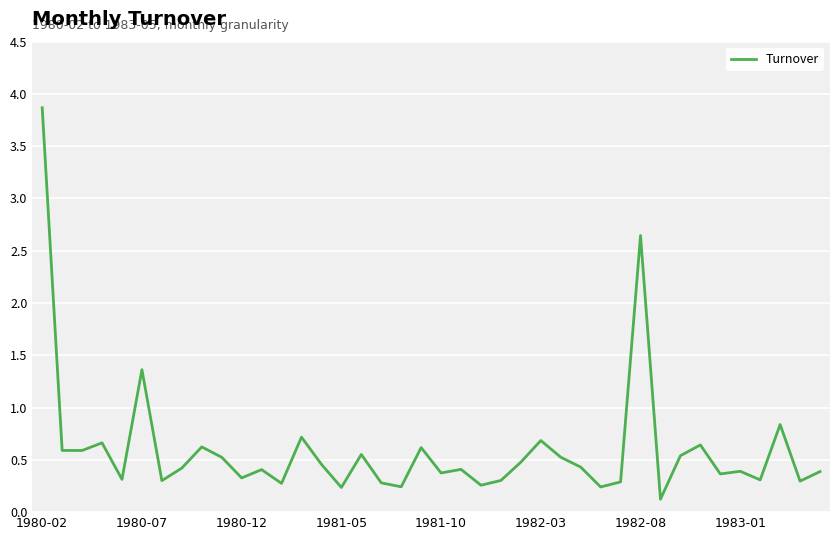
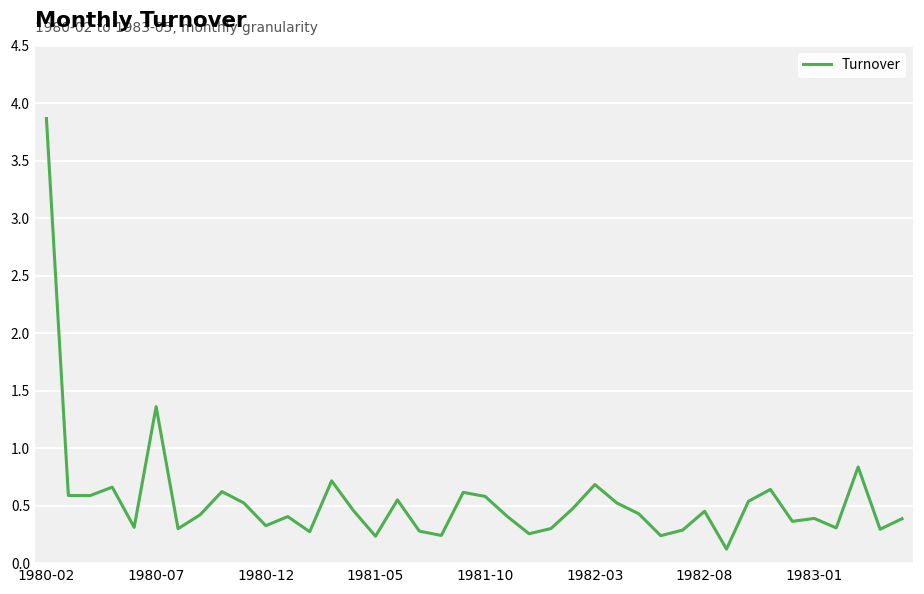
1981-10: 0.37 -> 0.58
1982-08: 2.65 -> 0.45
